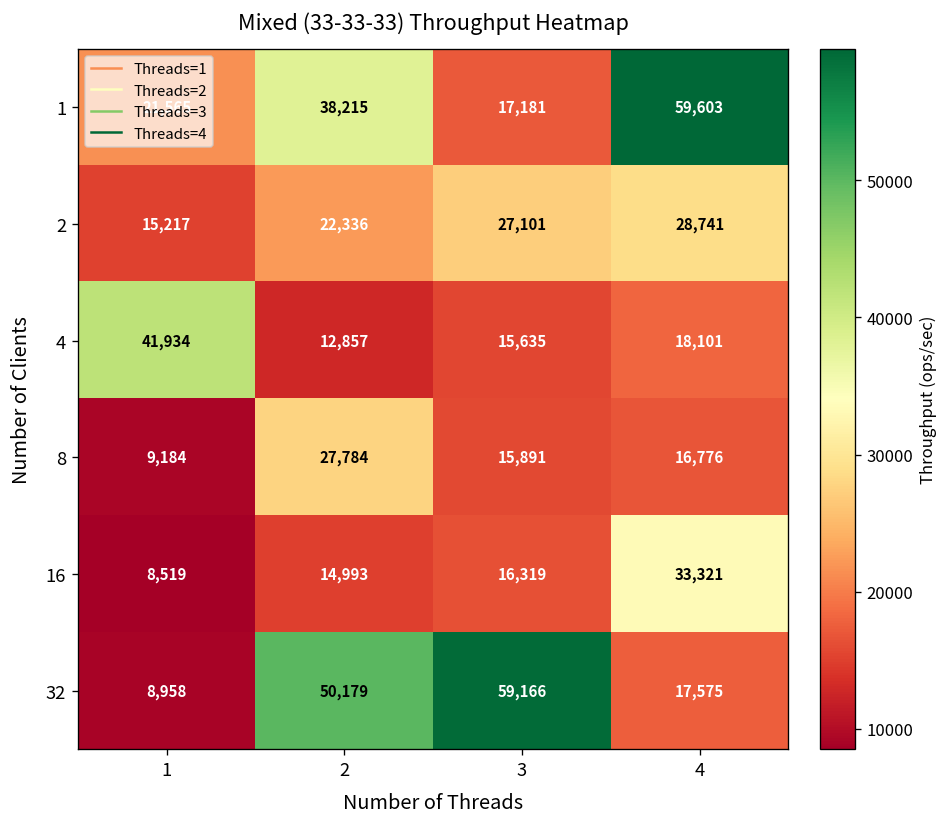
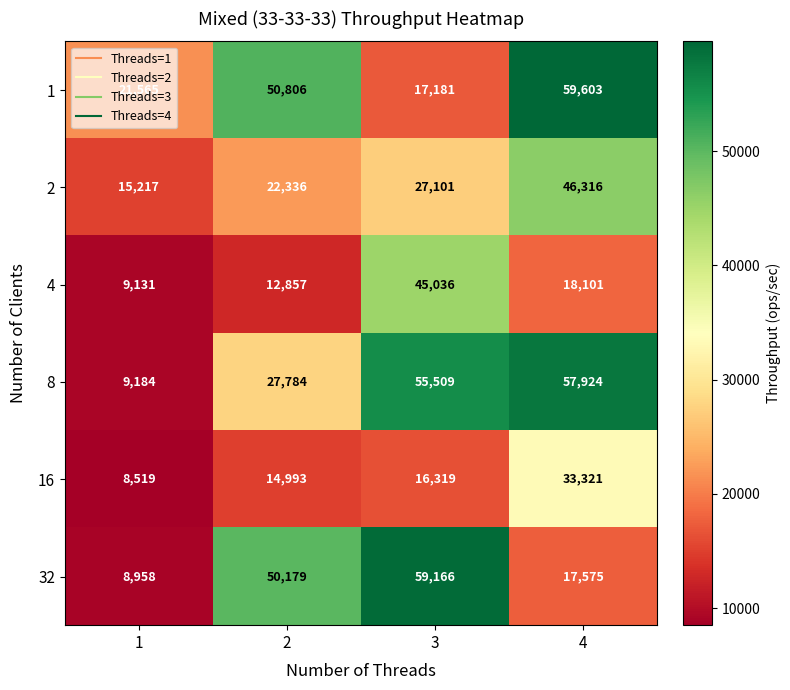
1, 2: 38,215 -> 50,806
2, 4: 28,741 -> 46,316
4, 1: 41,934 -> 9,131
4, 3: 15,635 -> 45,036
8, 3: 15,891 -> 55,509
8, 4: 16,776 -> 57,924
